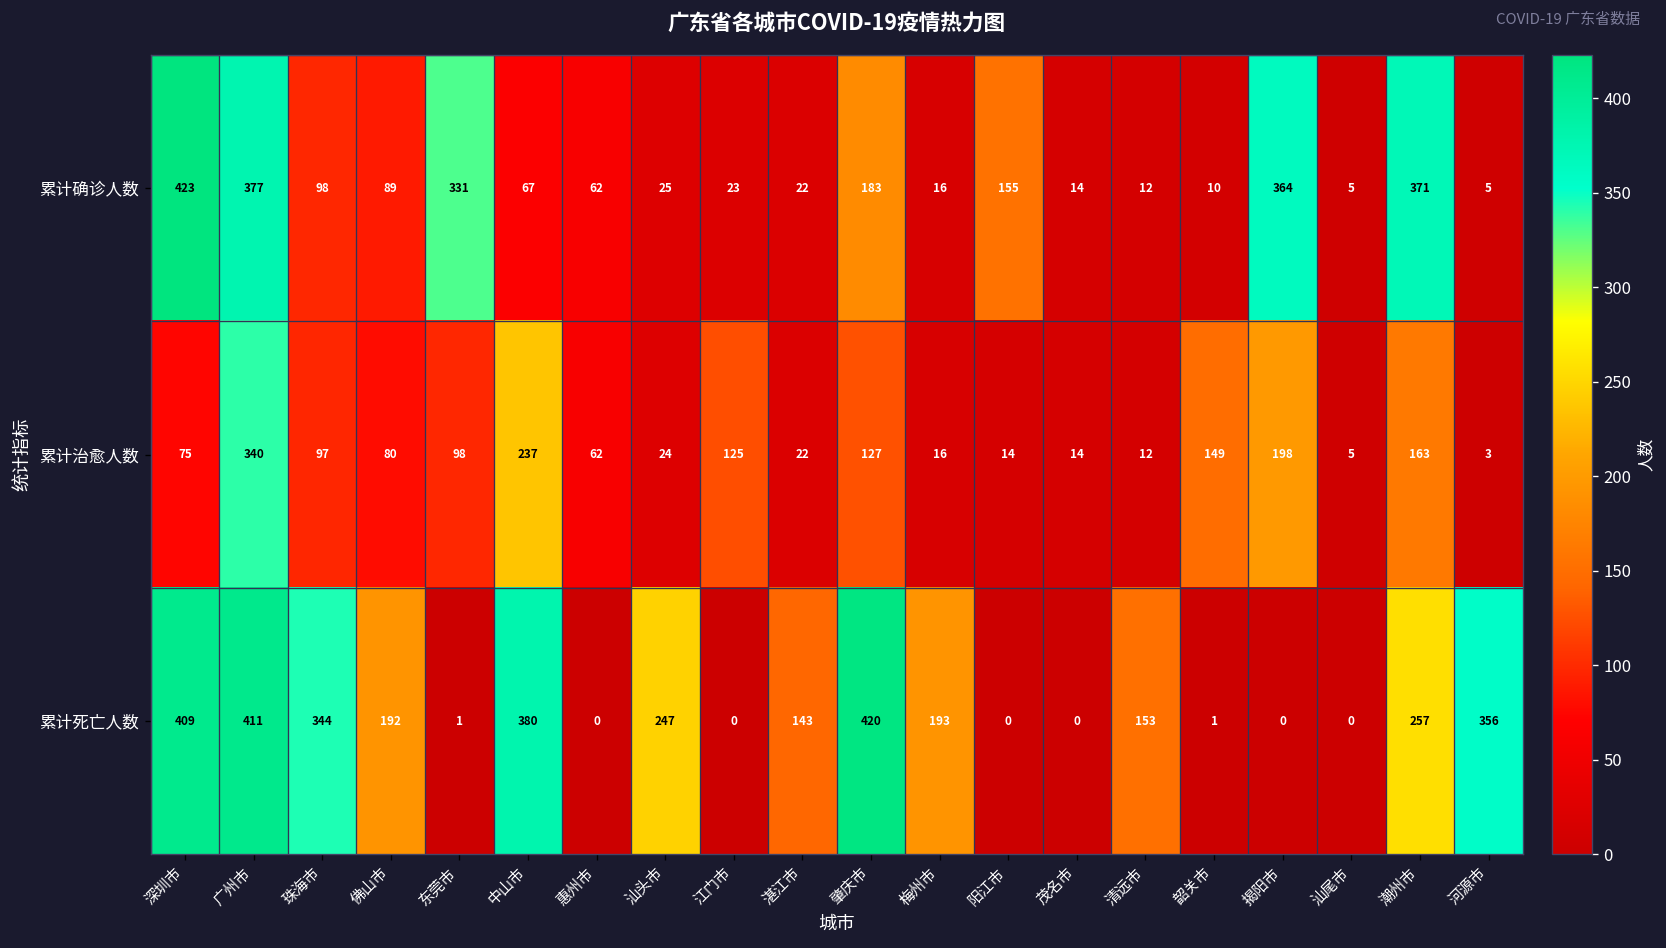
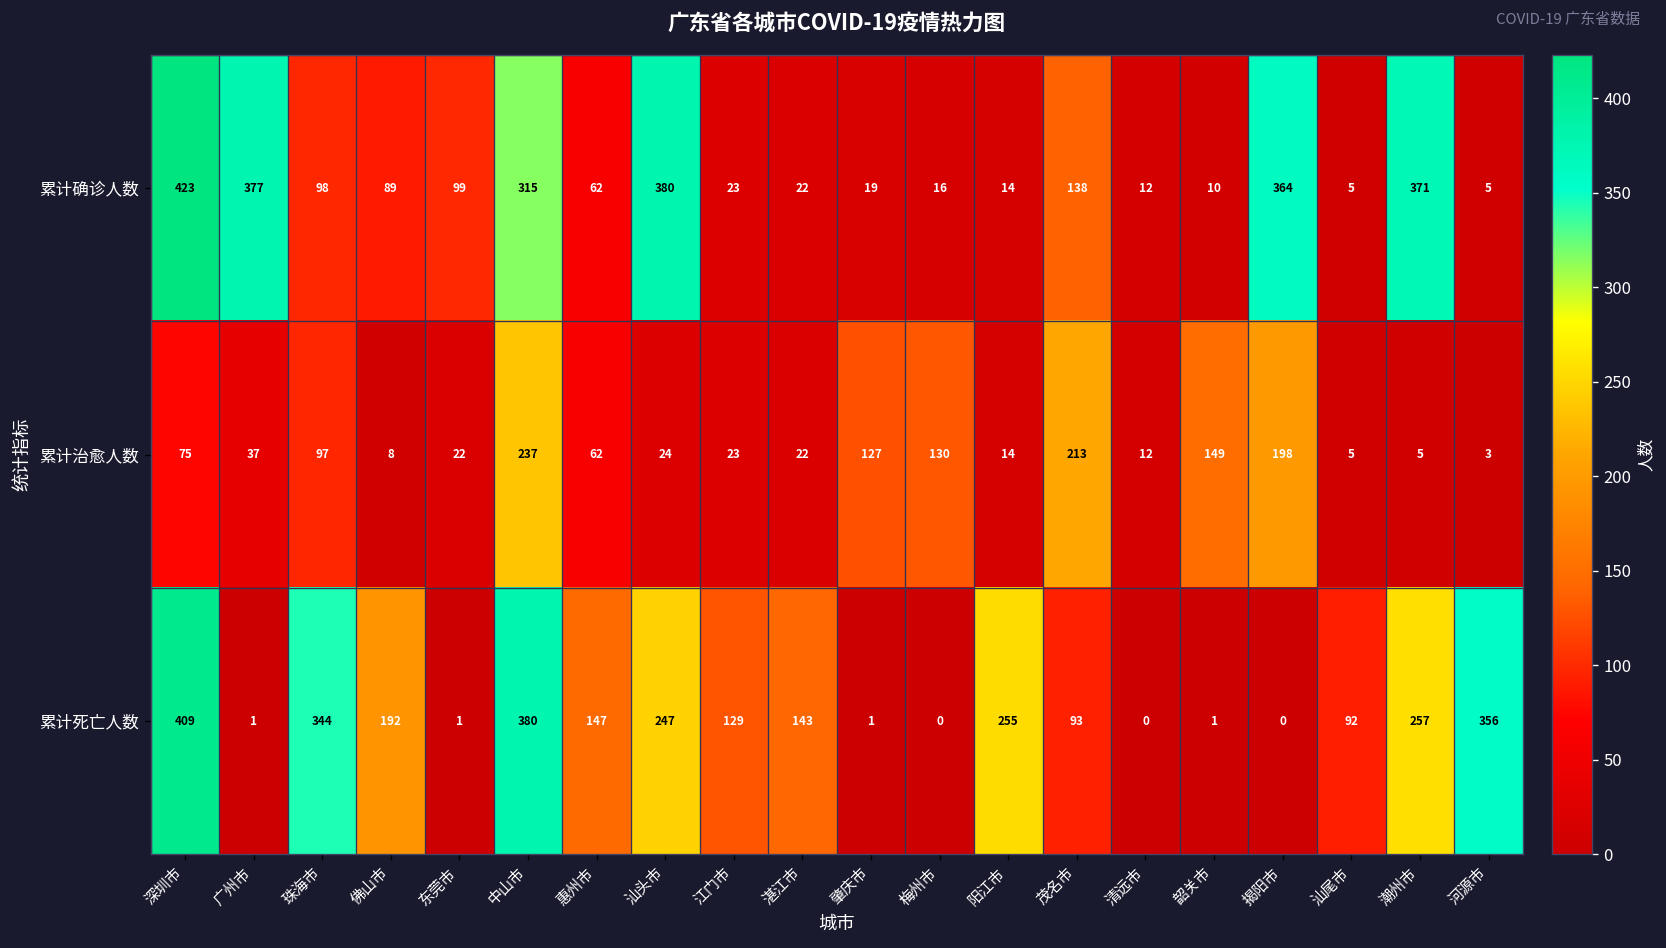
累计确诊人数, 东莞市: 331 -> 99
累计确诊人数, 中山市: 67 -> 315
累计确诊人数, 汕头市: 25 -> 380
累计确诊人数, 肇庆市: 183 -> 19
累计确诊人数, 阳江市: 155 -> 14
累计确诊人数, 茂名市: 14 -> 138
累计治愈人数, 广州市: 340 -> 37
累计治愈人数, 佛山市: 80 -> 8
累计治愈人数, 东莞市: 98 -> 22
累计治愈人数, 江门市: 125 -> 23
累计治愈人数, 梅州市: 16 -> 130
累计治愈人数, 茂名市: 14 -> 213
累计治愈人数, 潮州市: 163 -> 5
累计死亡人数, 广州市: 411 -> 1
累计死亡人数, 惠州市: 0 -> 147
累计死亡人数, 江门市: 0 -> 129
累计死亡人数, 肇庆市: 420 -> 1
累计死亡人数, 梅州市: 193 -> 0
累计死亡人数, 阳江市: 0 -> 255
累计死亡人数, 茂名市: 0 -> 93
累计死亡人数, 清远市: 153 -> 0
累计死亡人数, 汕尾市: 0 -> 92
